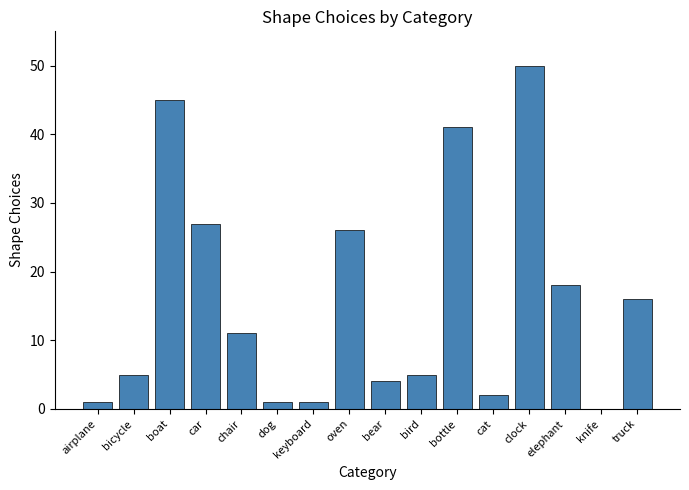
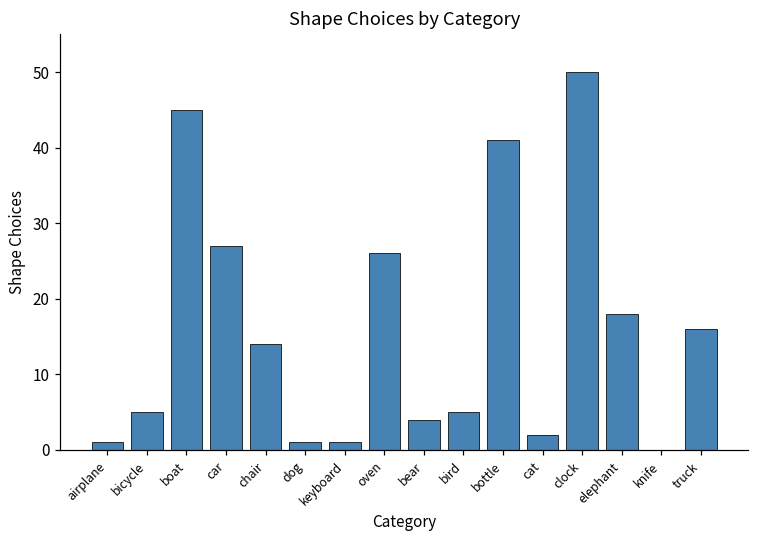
chair: 11 -> 14
